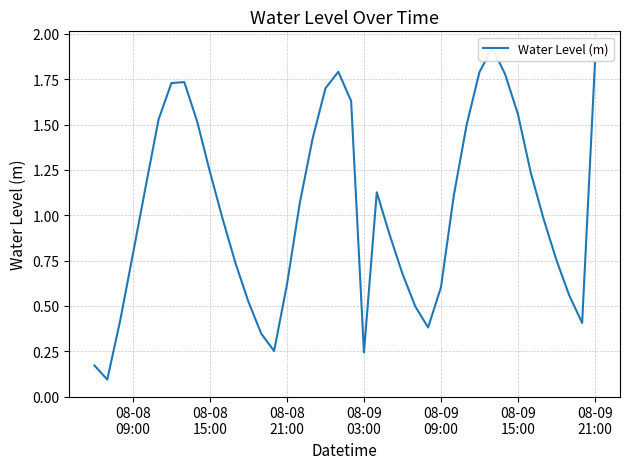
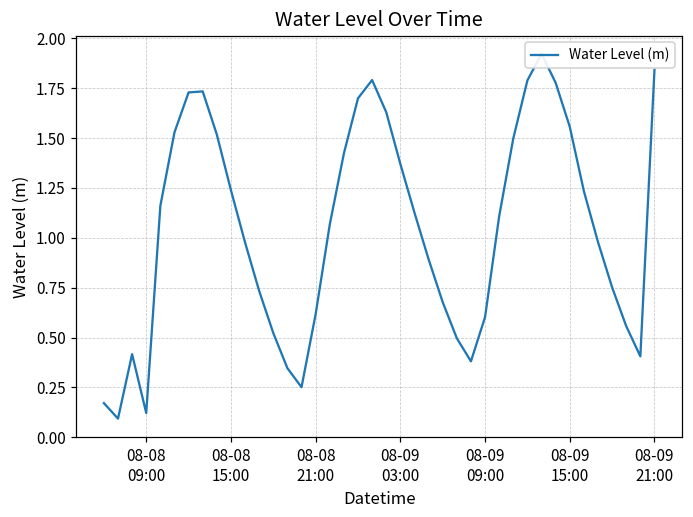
08-08 09:00: 0.79 -> 0.12
08-09 03:00: 0.24 -> 1.37
